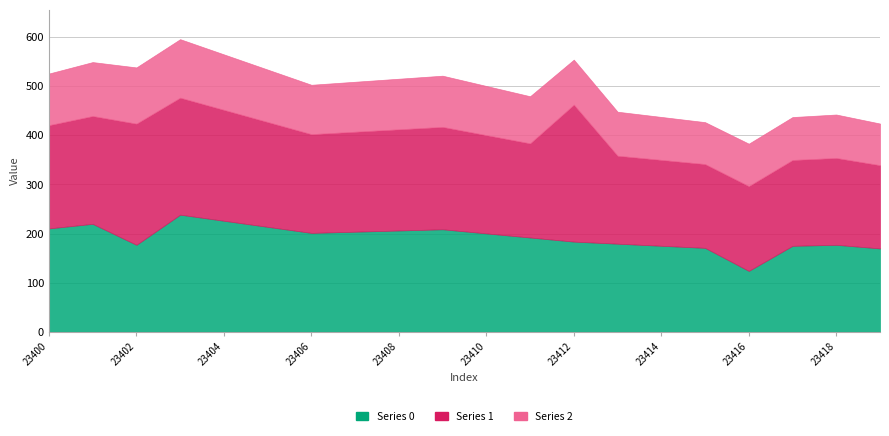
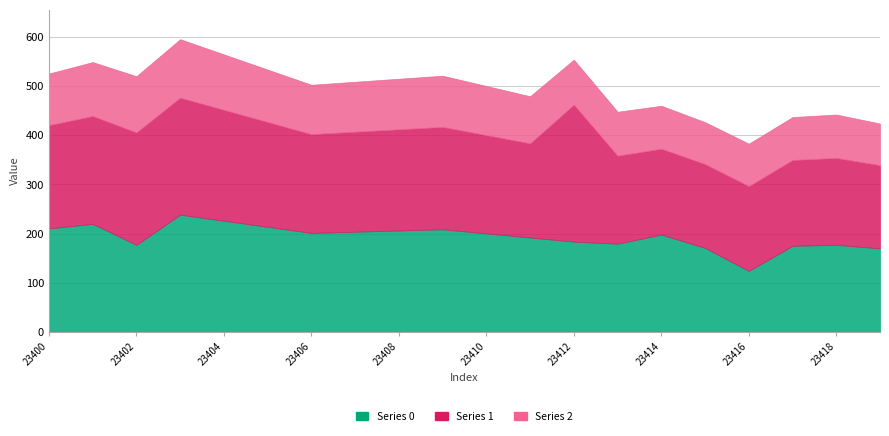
Series 1, 23402: 250 -> 230
Series 0, 23414: 170 -> 200
